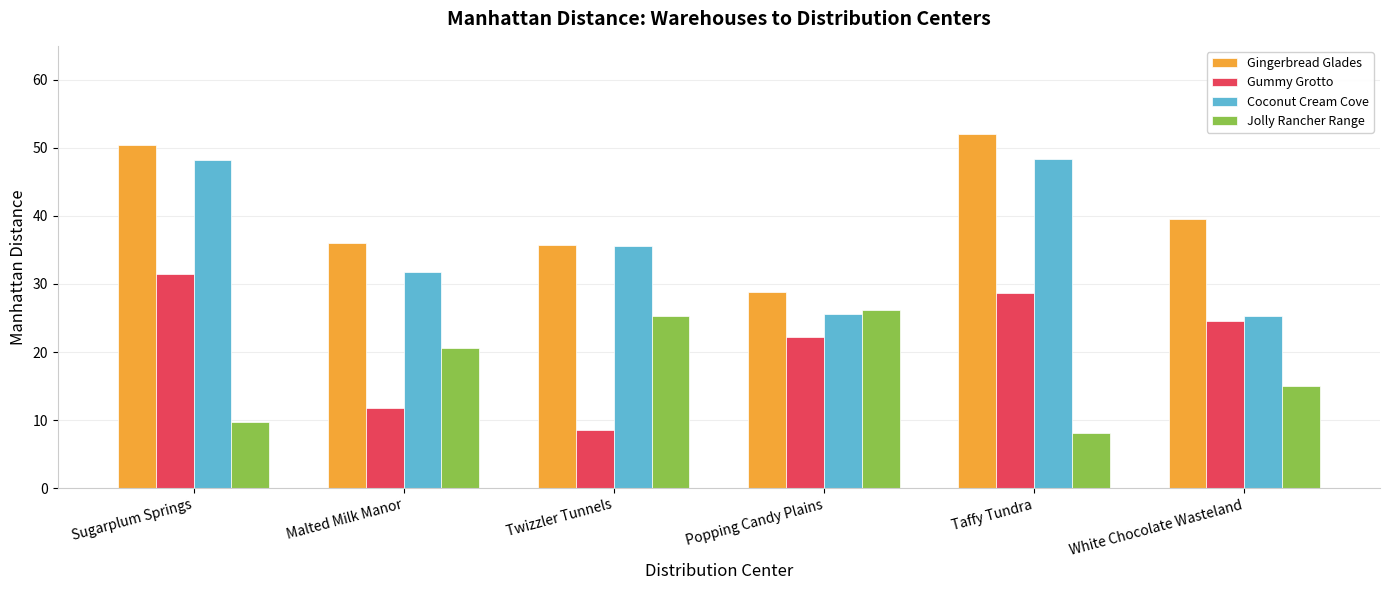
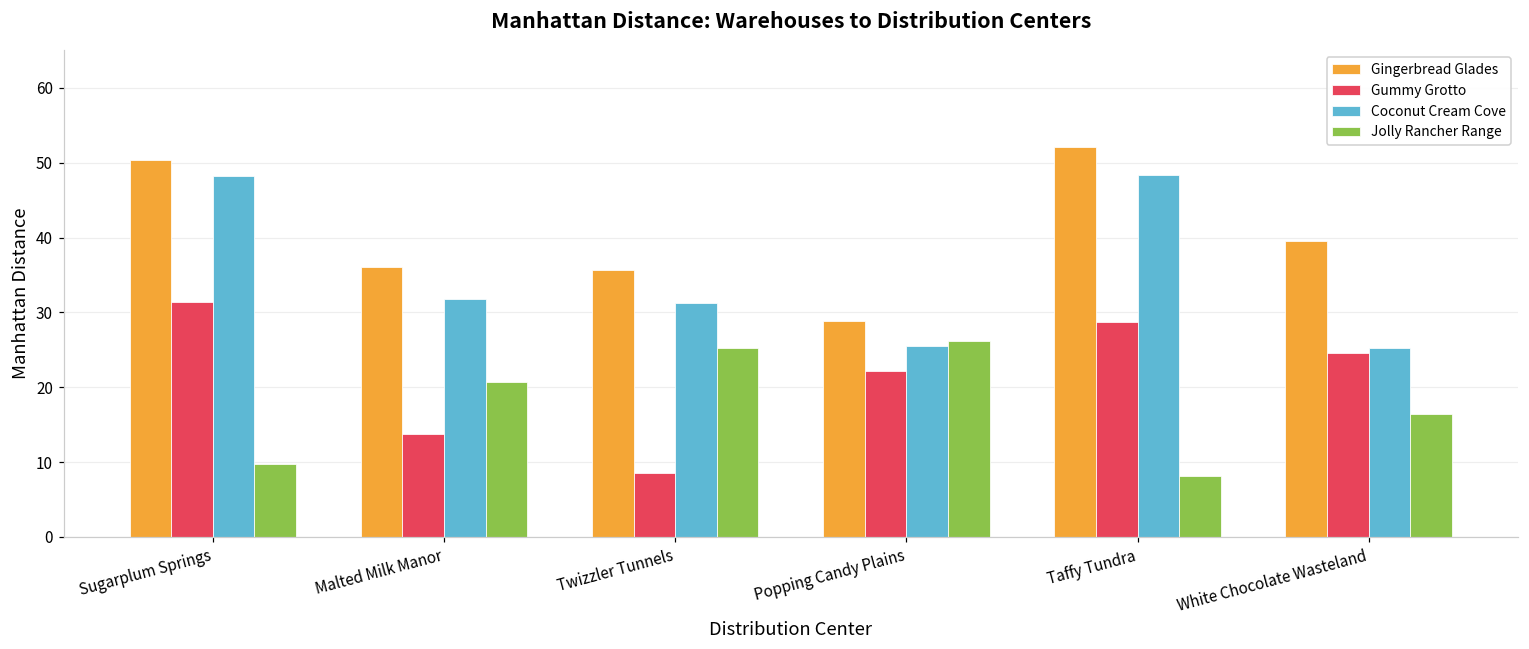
Gummy Grotto, Malted Milk Manor: 12 -> 14
Coconut Cream Cove, Twizzler Tunnels: 36 -> 31
Jolly Rancher Range, White Chocolate Wasteland: 15 -> 16
